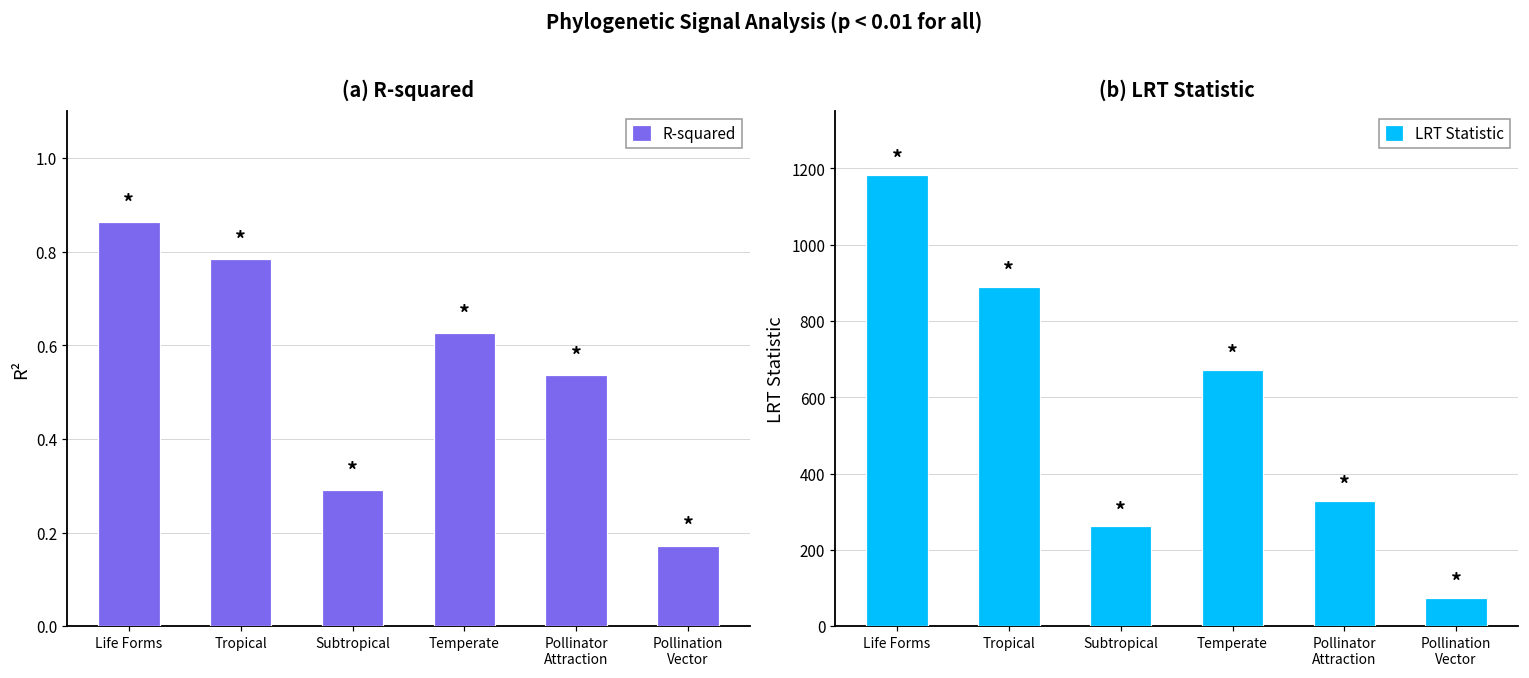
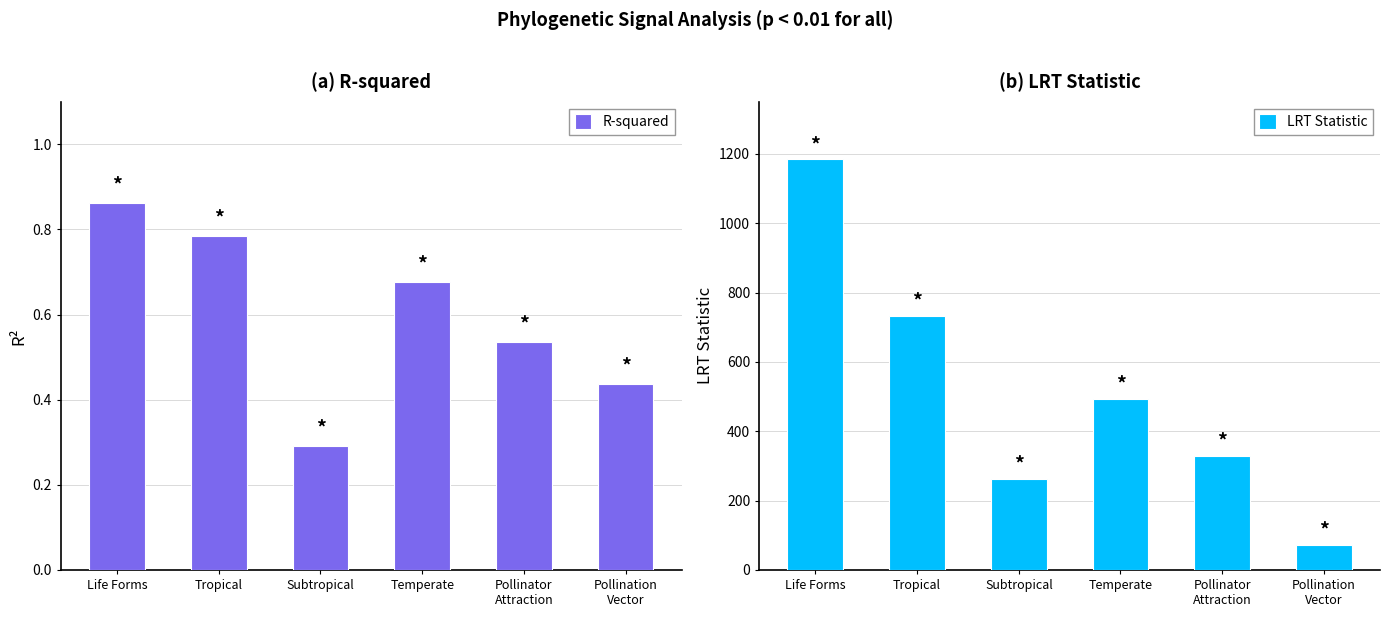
(a) R-squared, Temperate: 0.63 -> 0.68
(a) R-squared, Pollination Vector: 0.17 -> 0.44
(b) LRT Statistic, Tropical: 890 -> 730
(b) LRT Statistic, Temperate: 670 -> 490
